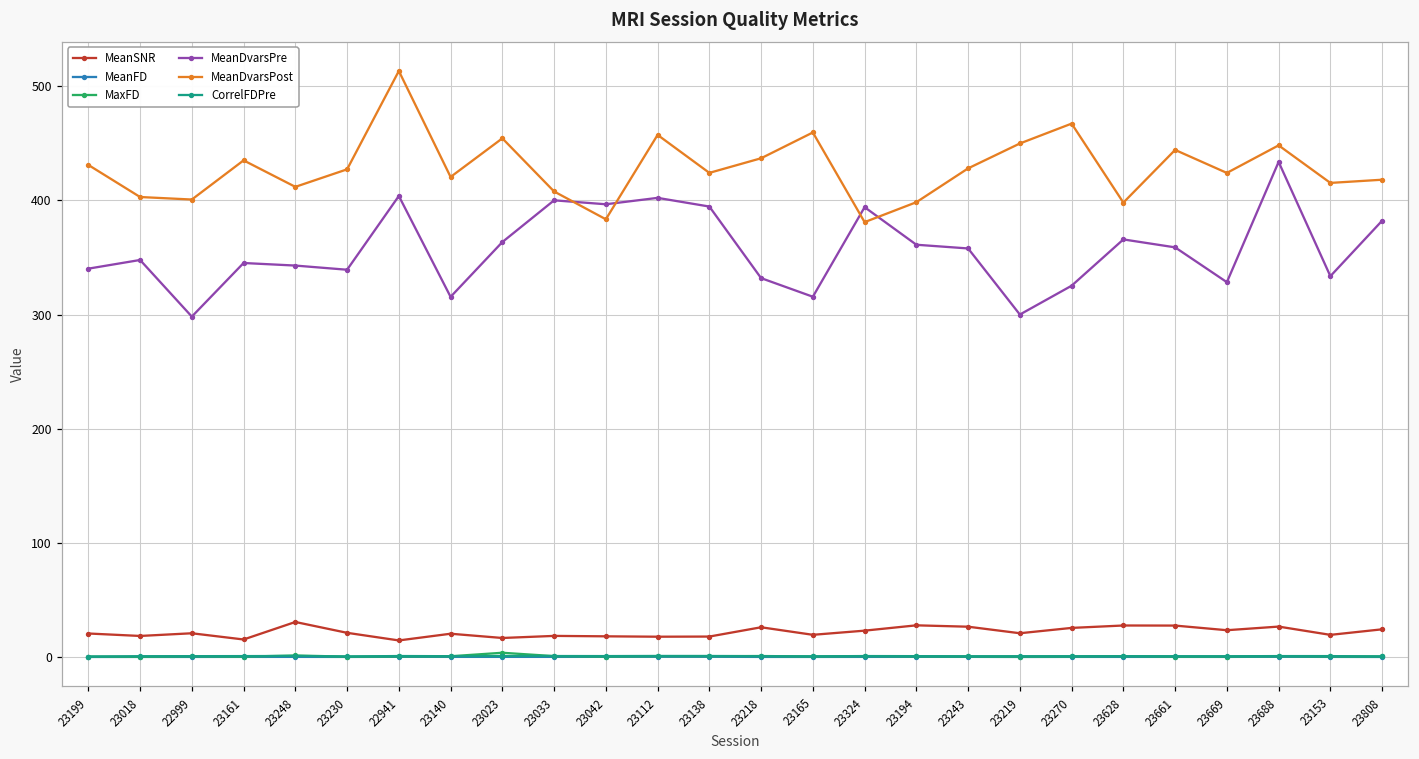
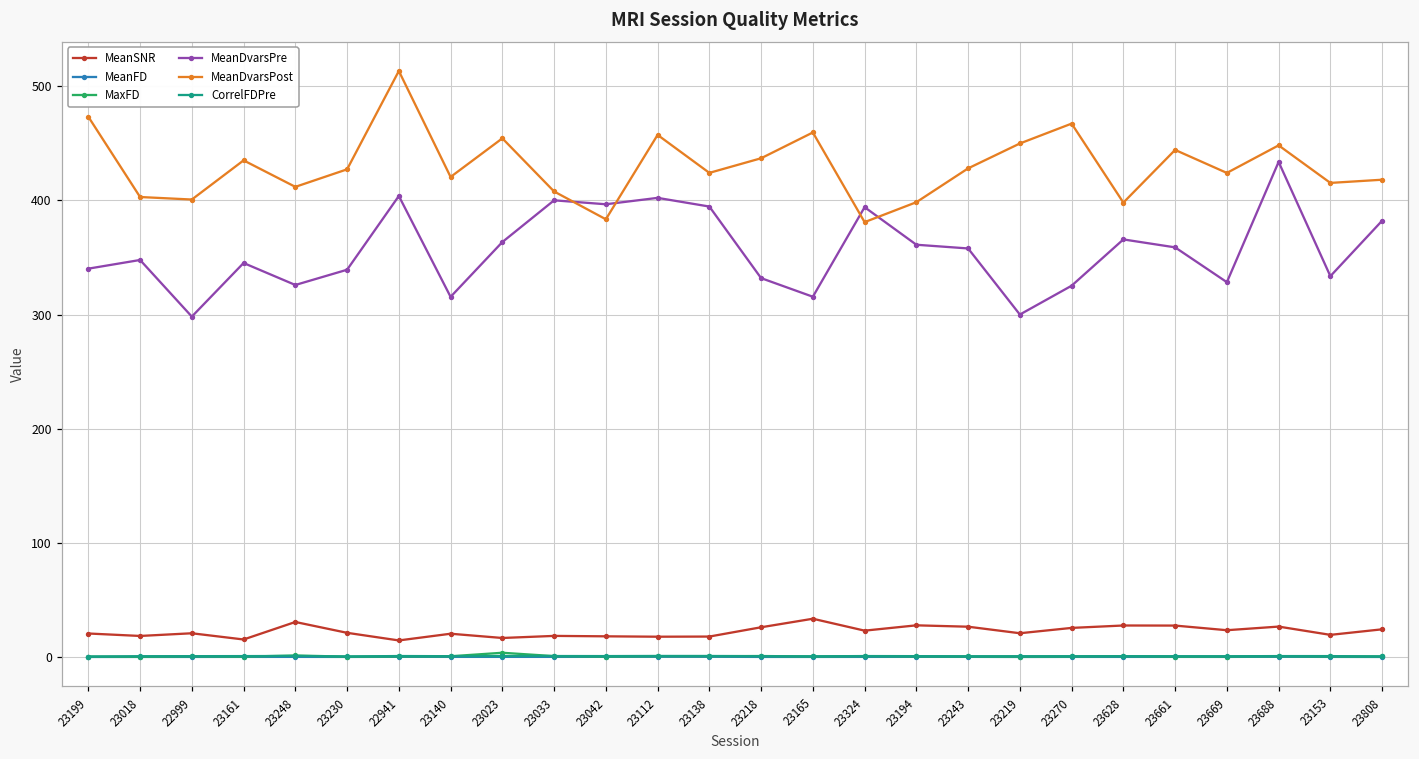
MeanDvarsPost, 23199: 431 -> 473
MeanDvarsPre, 23248: 343 -> 326
MeanSNR, 23165: 19 -> 34
